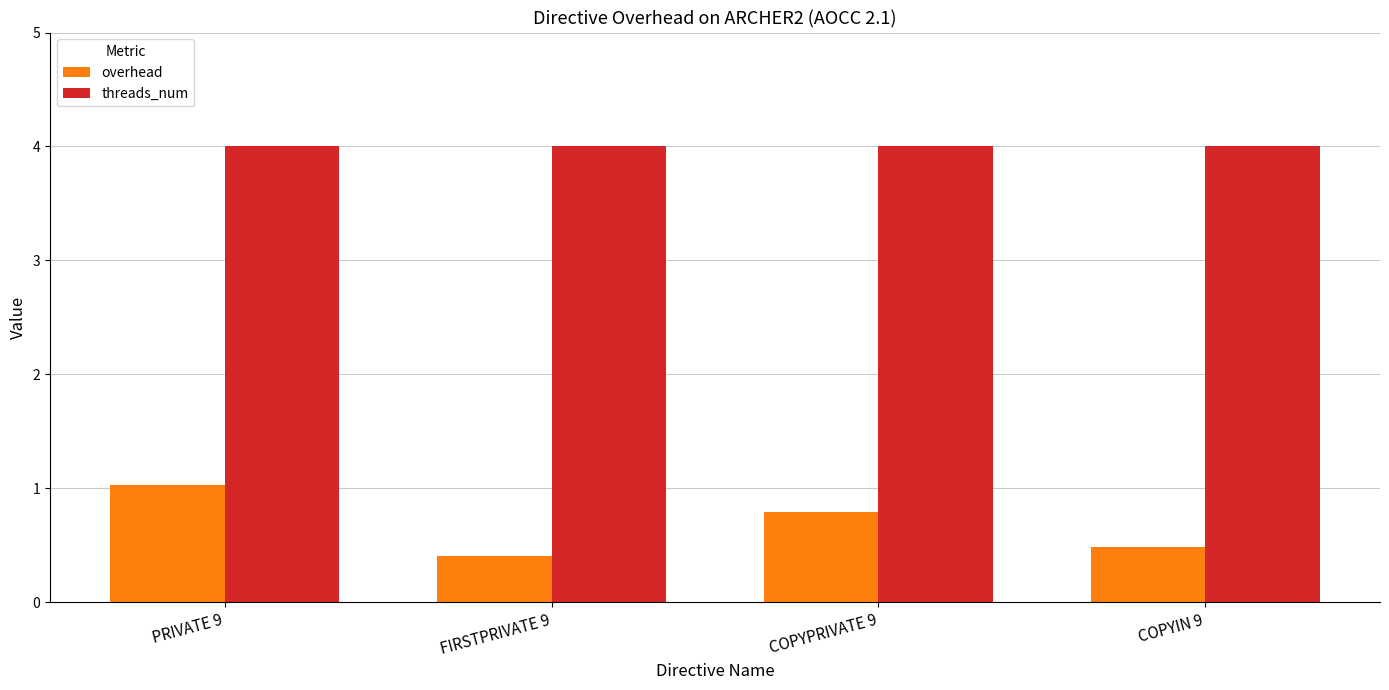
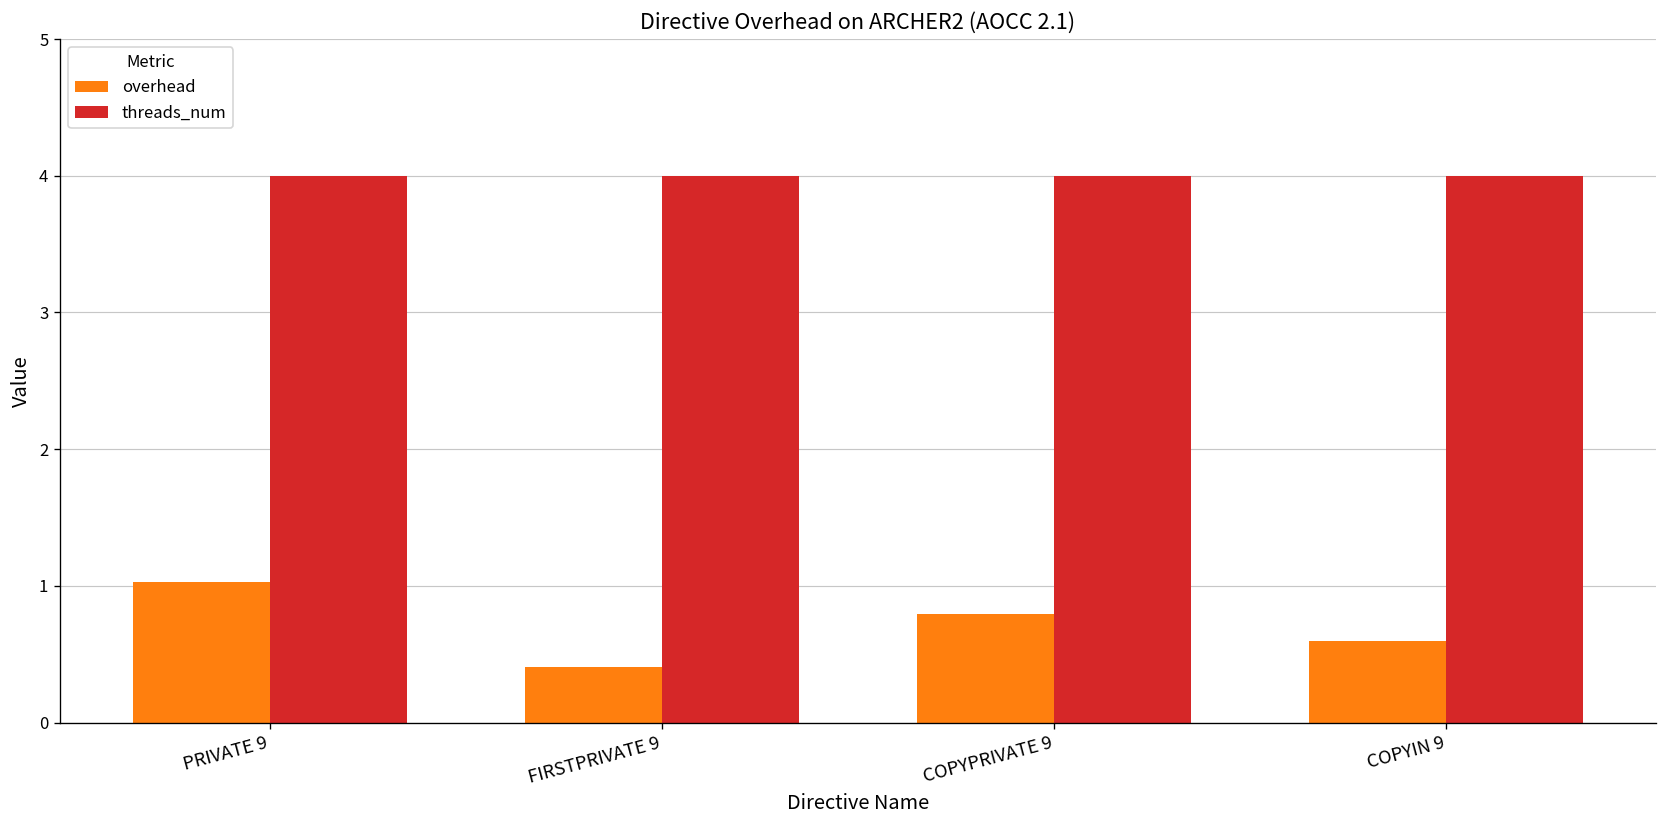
overhead, COPYIN 9: 0.49 -> 0.60
